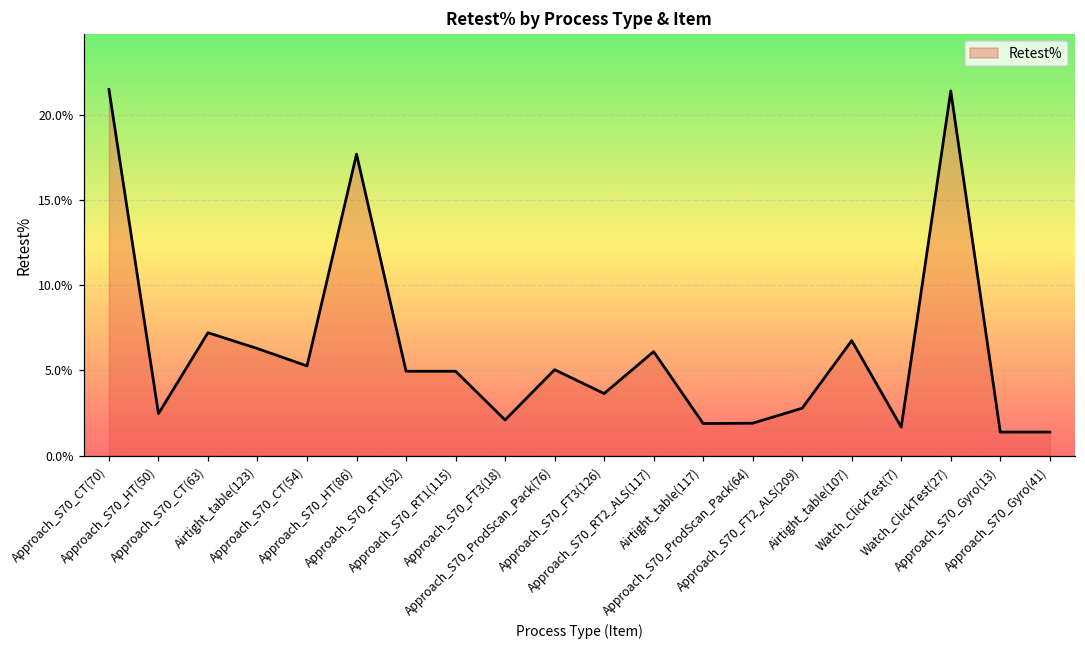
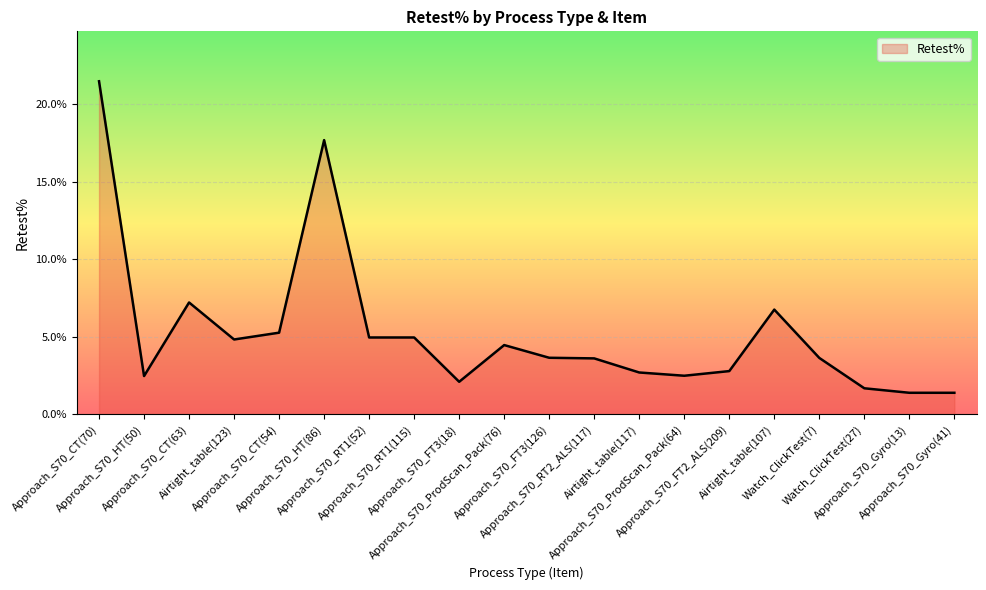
Airtight_table(123): 6.3% -> 4.8%
Approach_S70_ProdScan_Pack(76): 5.0% -> 4.5%
Approach_S70_RT2_ALS(117): 6.1% -> 3.6%
Airtight_table(117): 1.9% -> 2.7%
Approach_S70_ProdScan_Pack(64): 1.9% -> 2.5%
Watch_ClickTest(7): 1.7% -> 3.6%
Watch_ClickTest(27): 21.4% -> 1.7%
